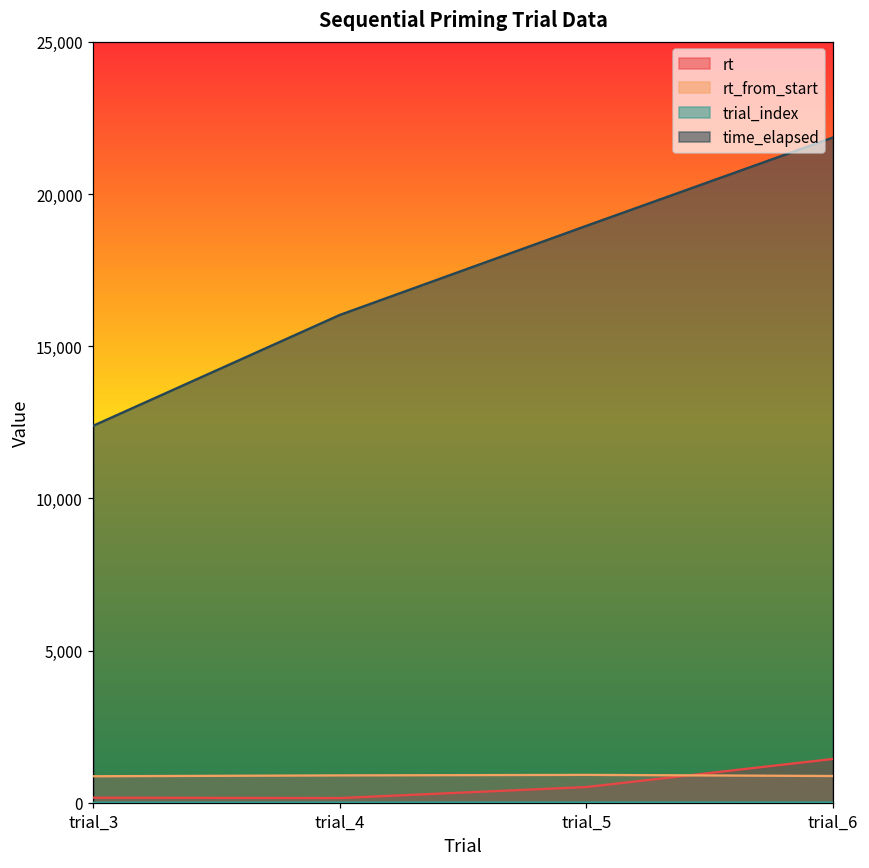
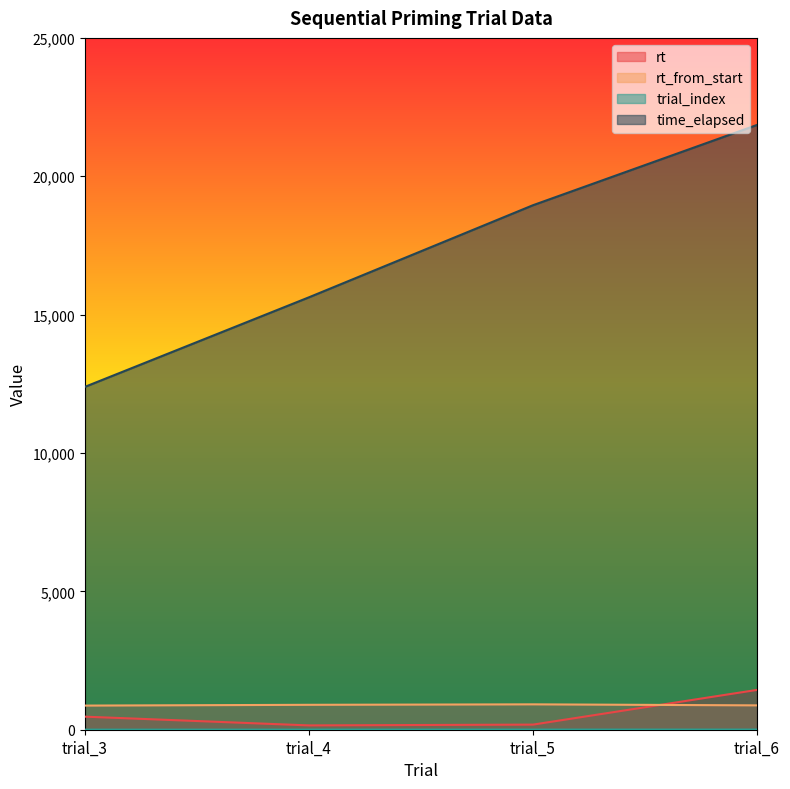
rt, trial_3: 200 -> 500
time_elapsed, trial_4: 16,000 -> 15,600
rt, trial_5: 500 -> 200
